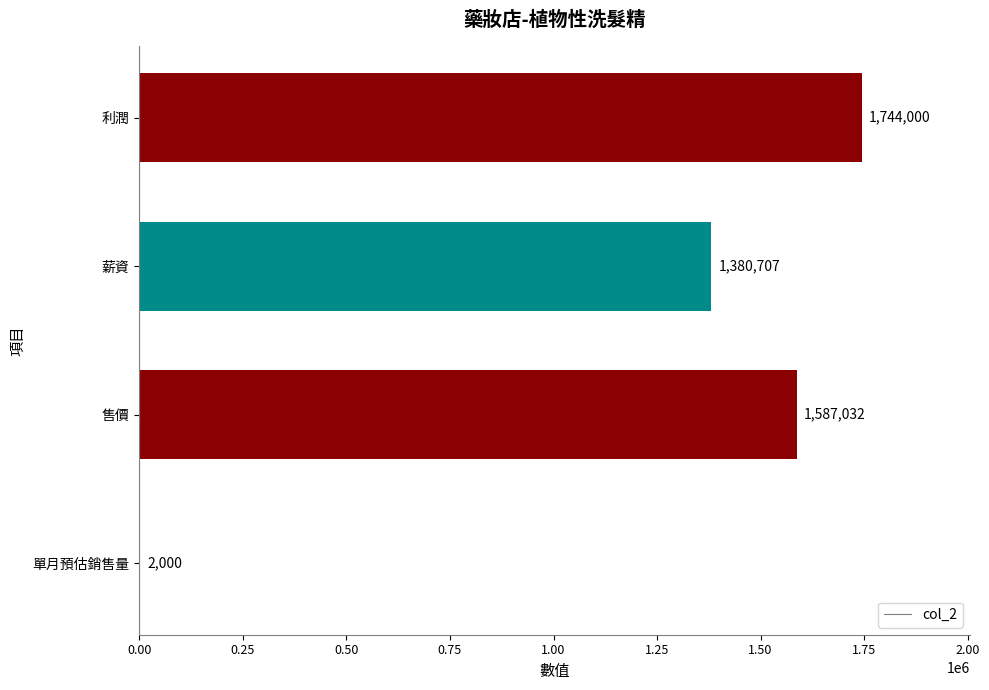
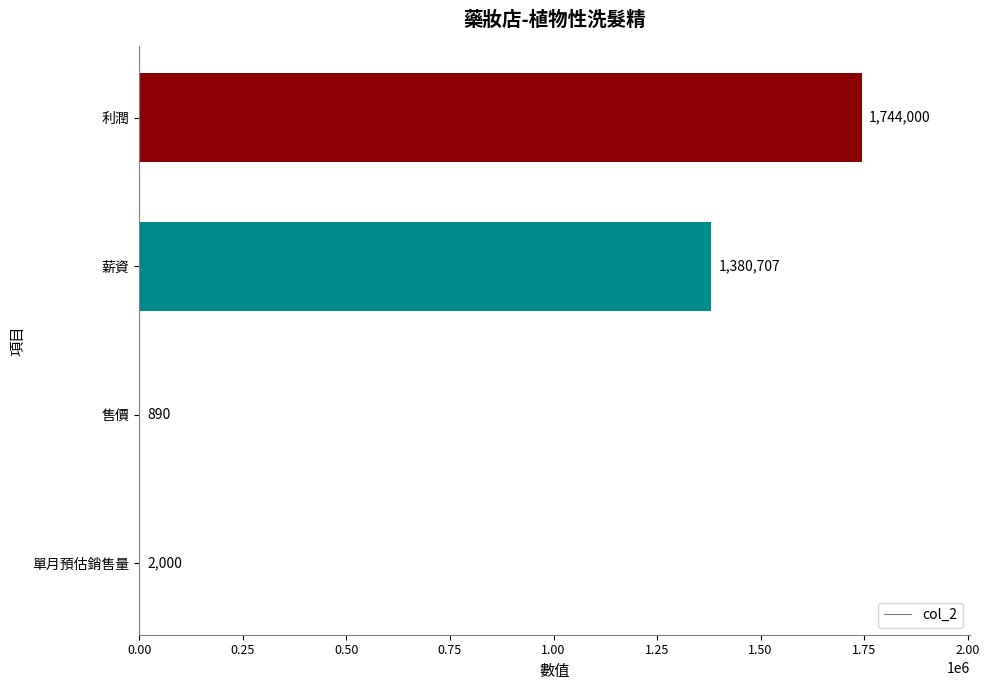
售價: 1,587,032 -> 890
